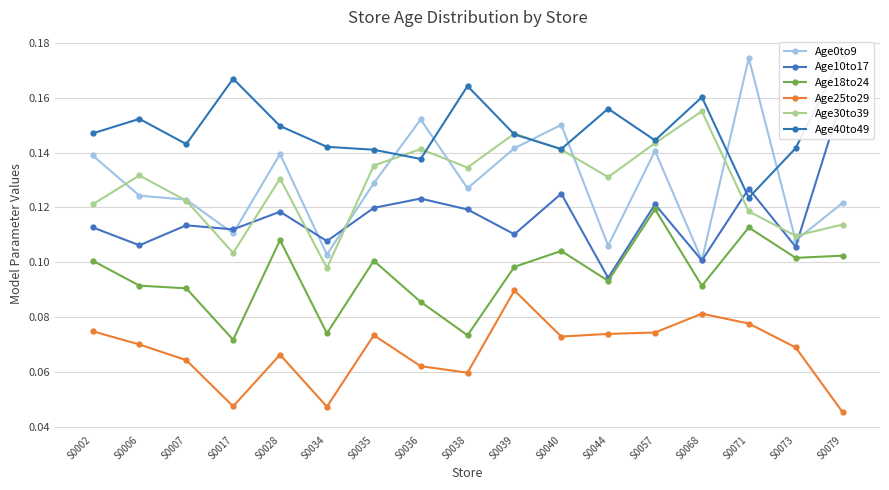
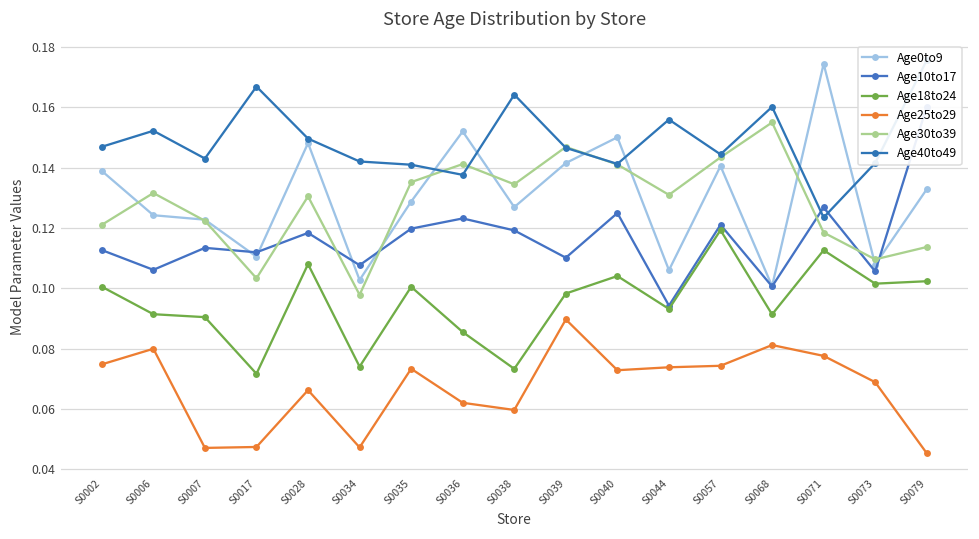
Age25to29, S0006: 0.07 -> 0.08
Age25to29, S0007: 0.064 -> 0.047
Age0to9, S0028: 0.139 -> 0.148
Age0to9, S0079: 0.122 -> 0.133
